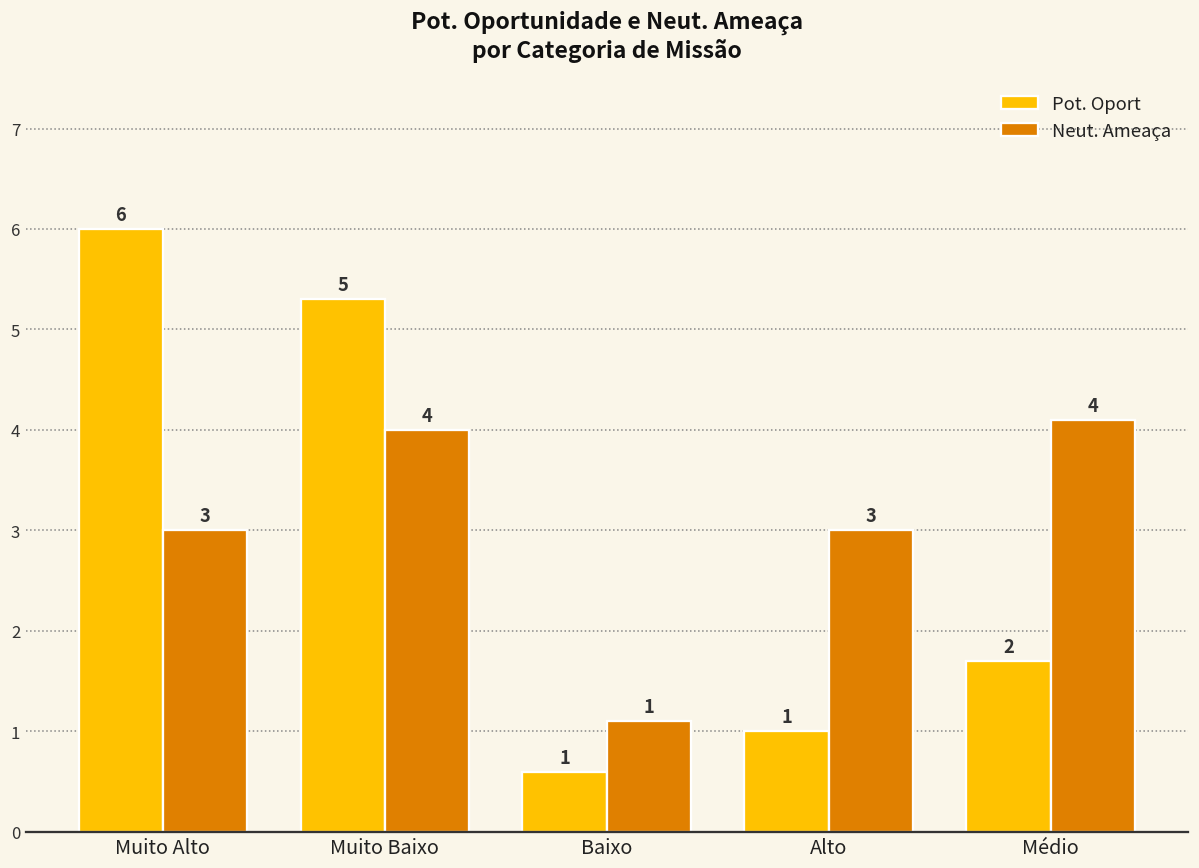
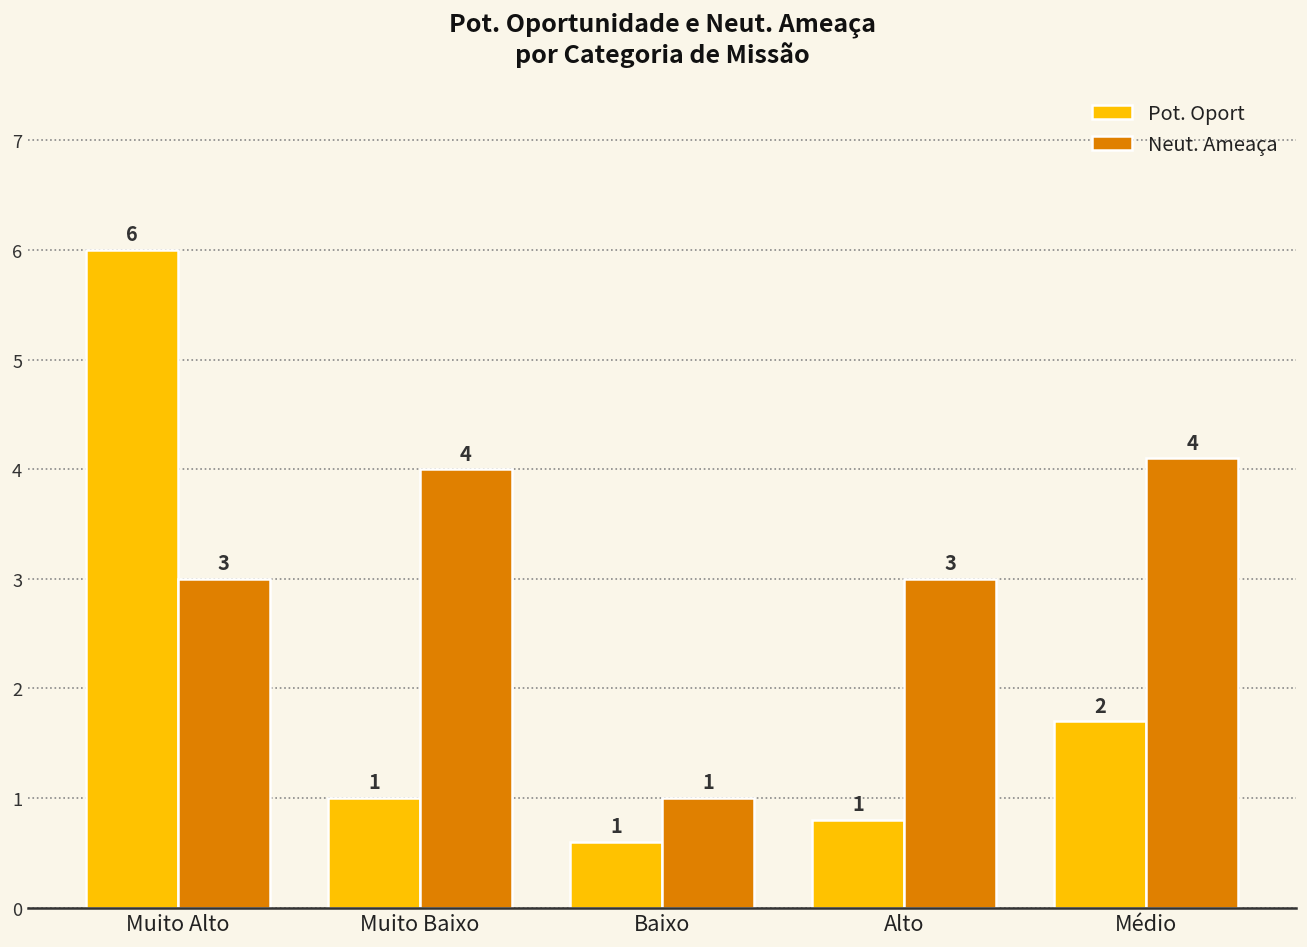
Pot. Oport, Muito Baixo: 5 -> 1
Neut. Ameaça, Baixo: 1.1 -> 1.0
Pot. Oport, Alto: 1.0 -> 0.8
